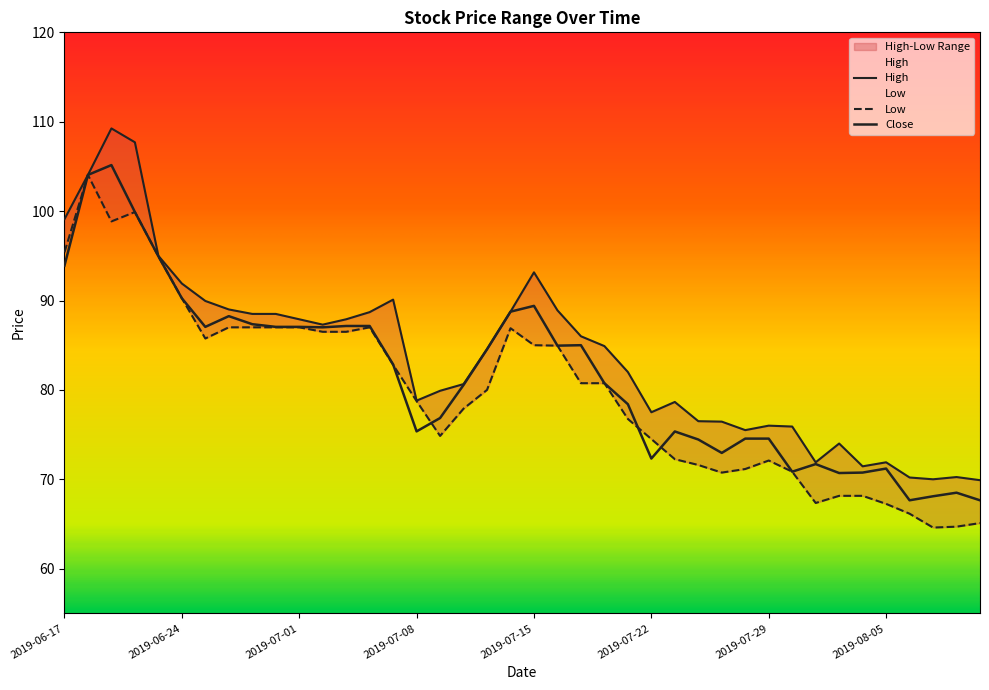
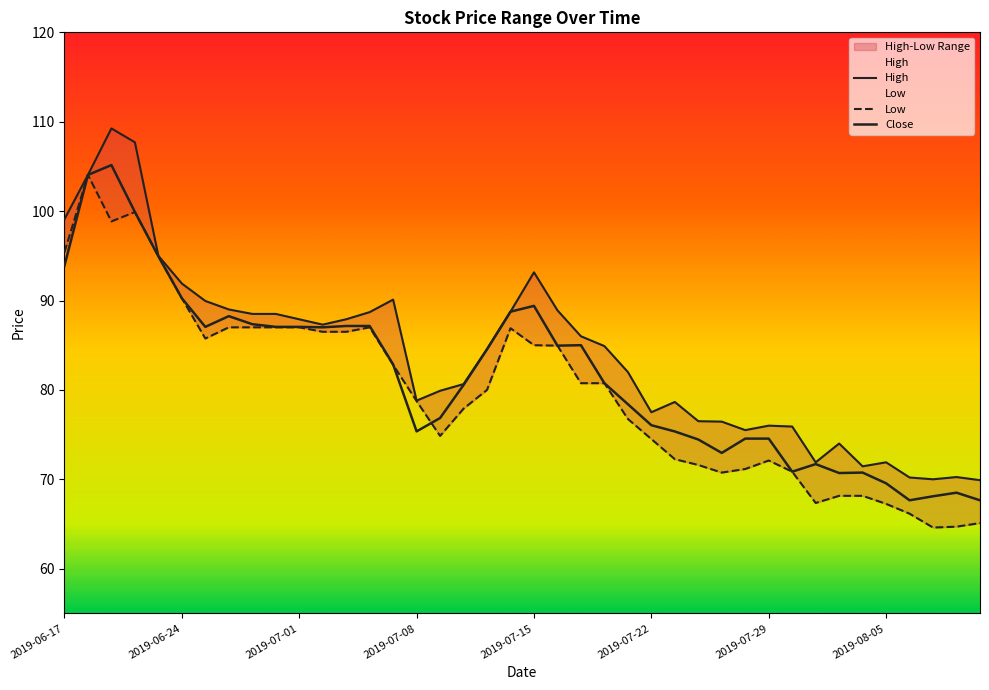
Close, 2019-07-22: 72 -> 76
Close, 2019-08-05: 71 -> 70
